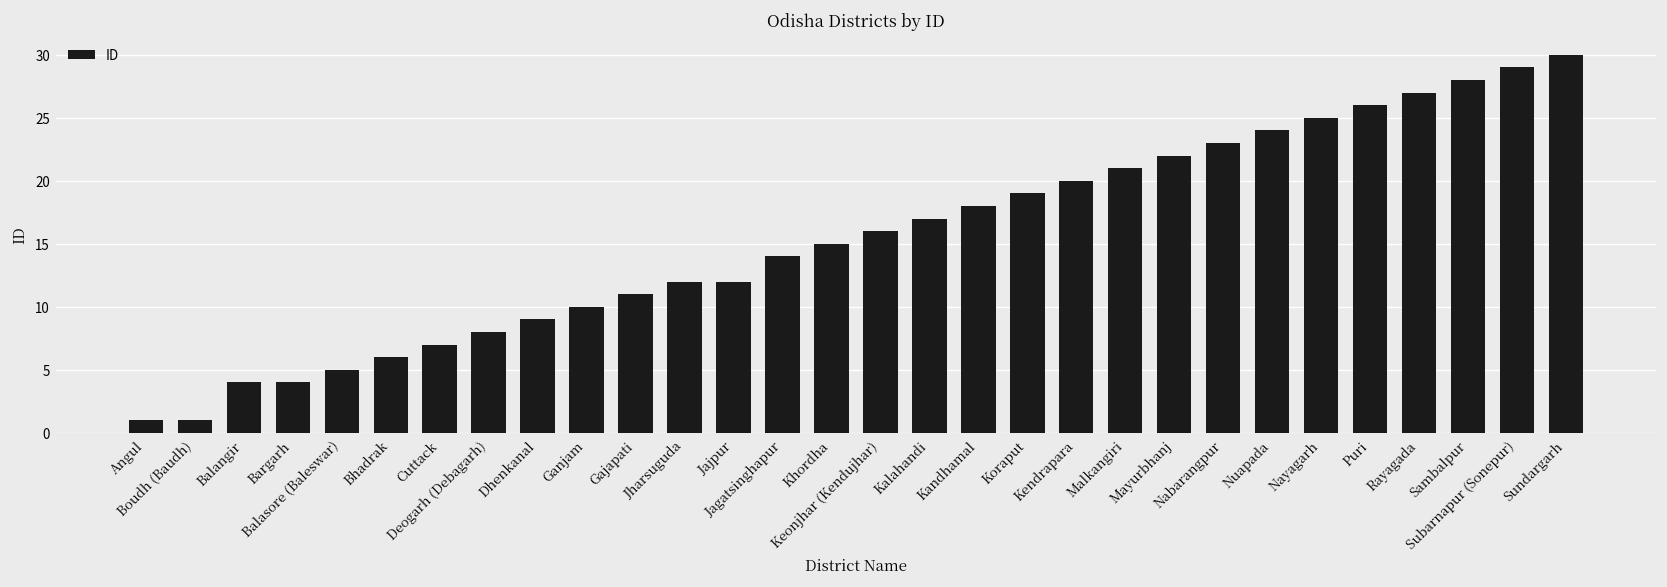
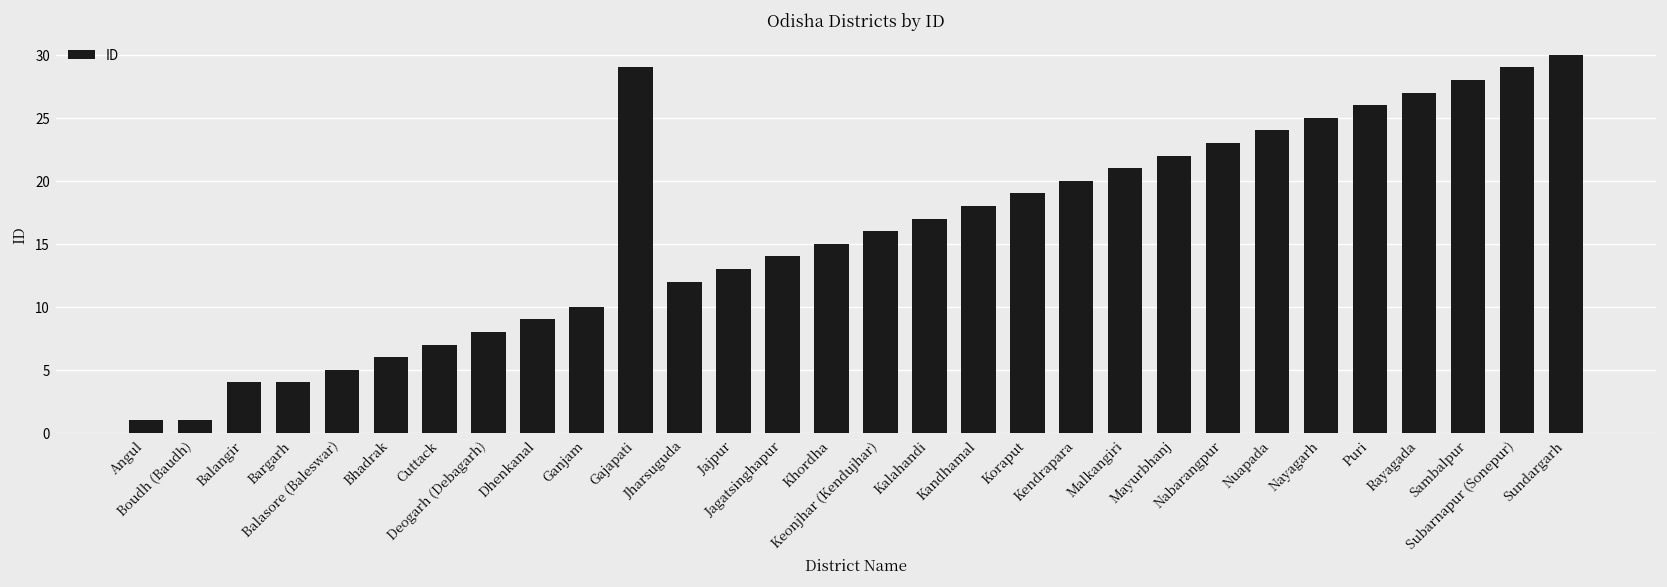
Gajapati: 11 -> 29
Jajpur: 12 -> 13
